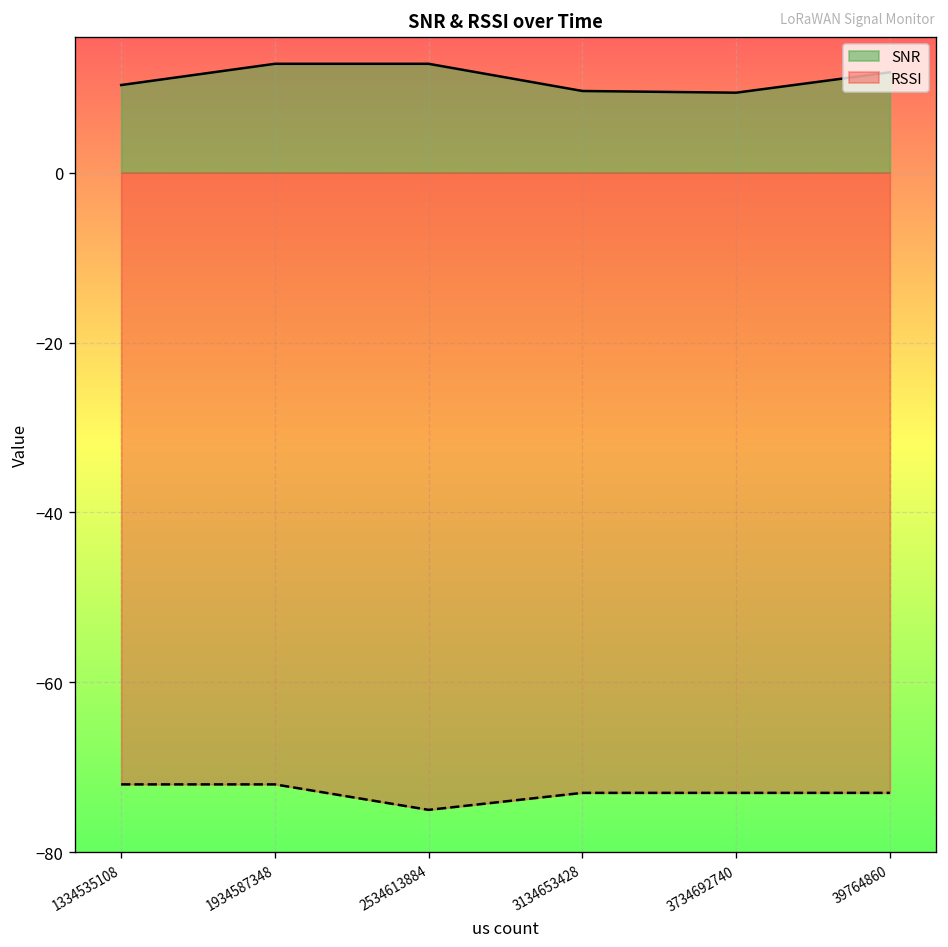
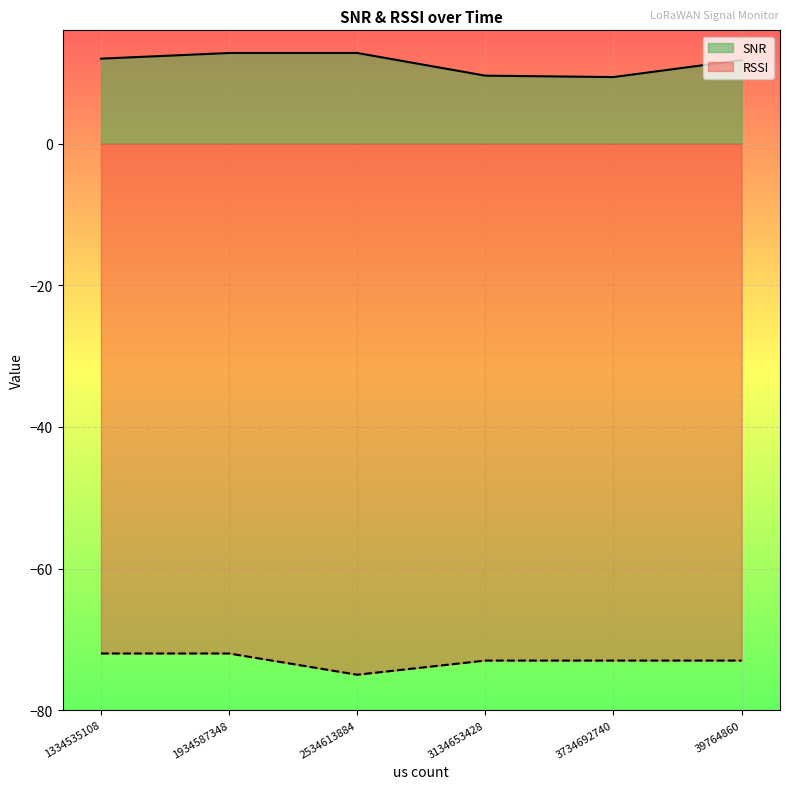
SNR, 1334535108: 10 -> 12
